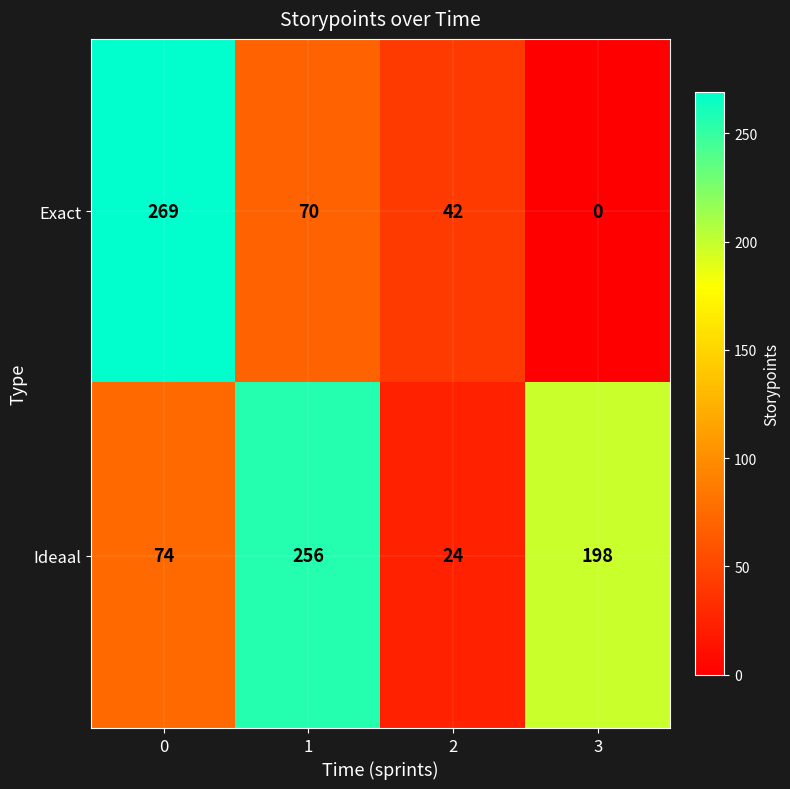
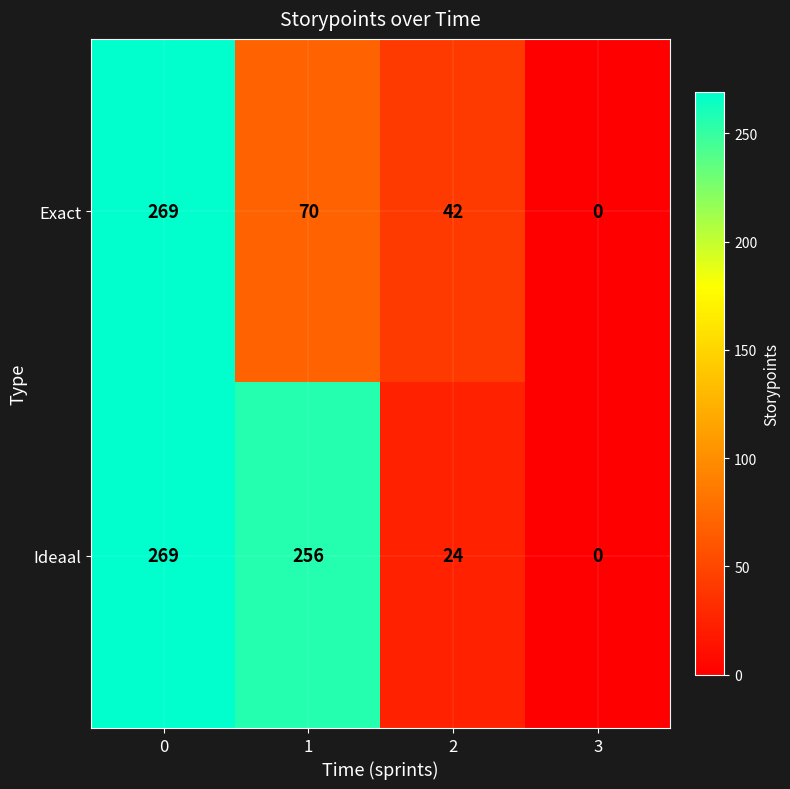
Ideaal, 0: 74 -> 269
Ideaal, 3: 198 -> 0
